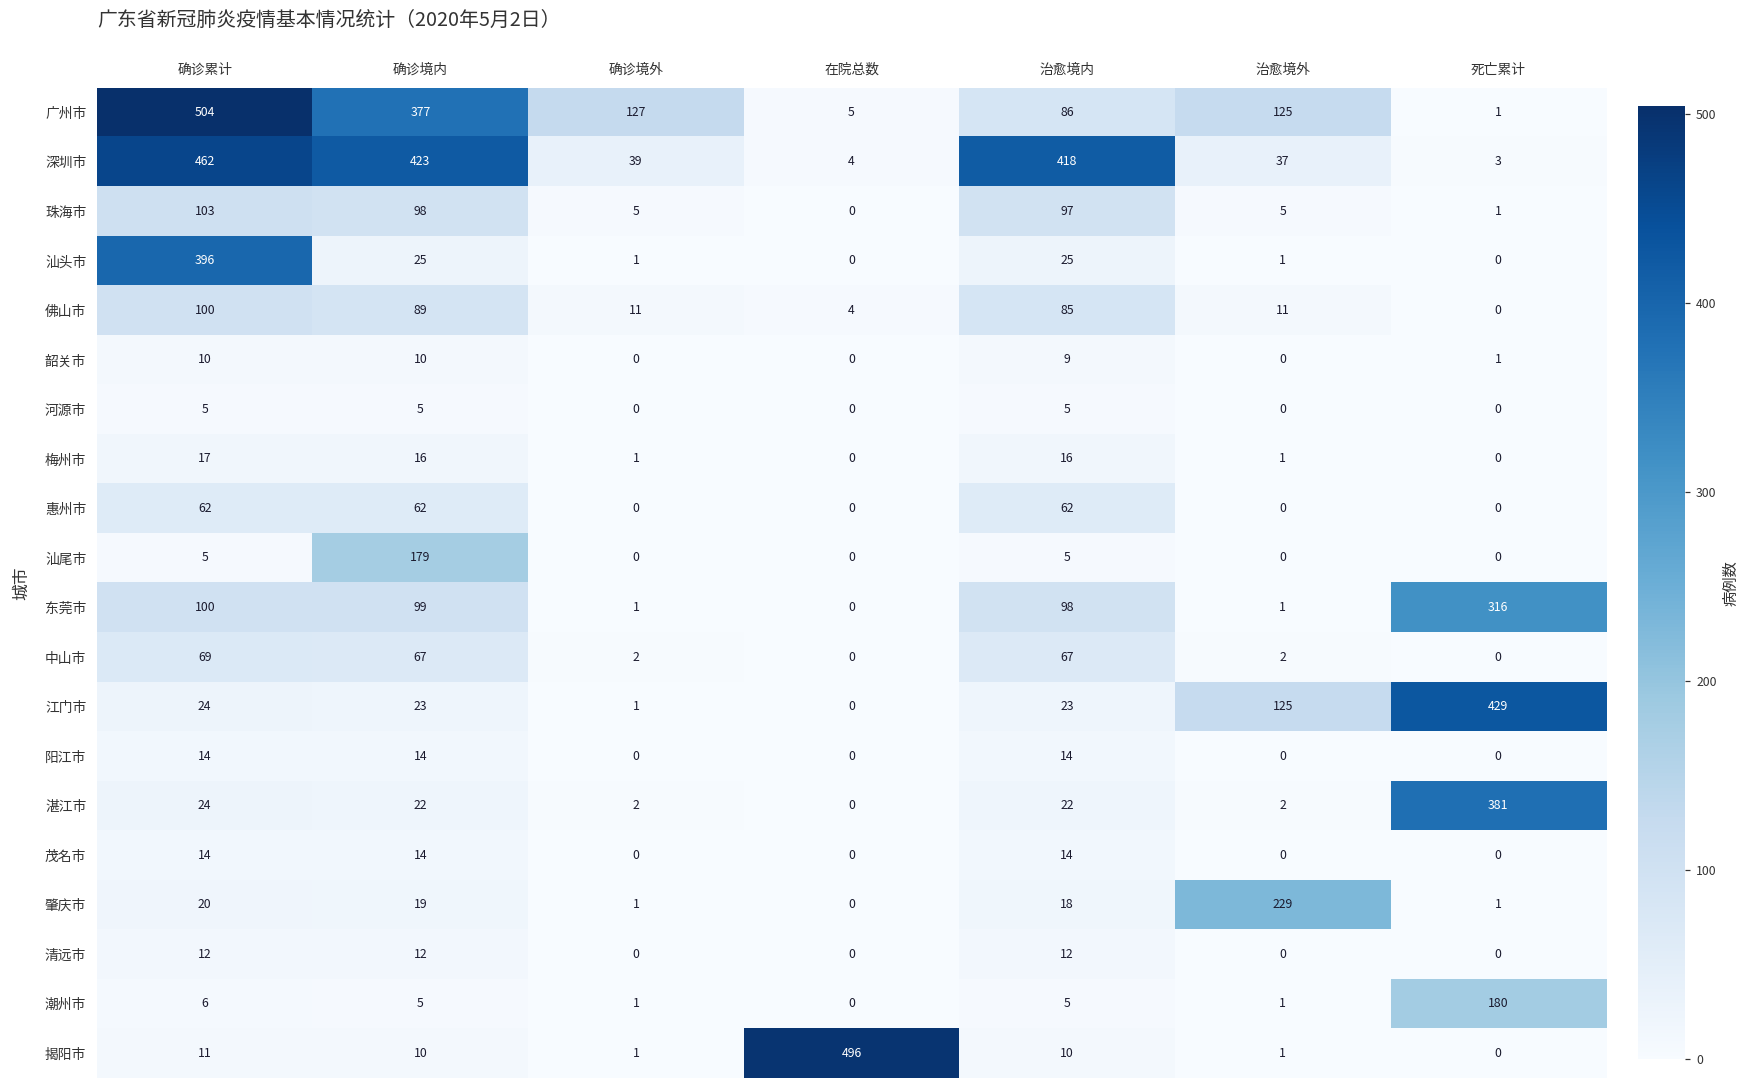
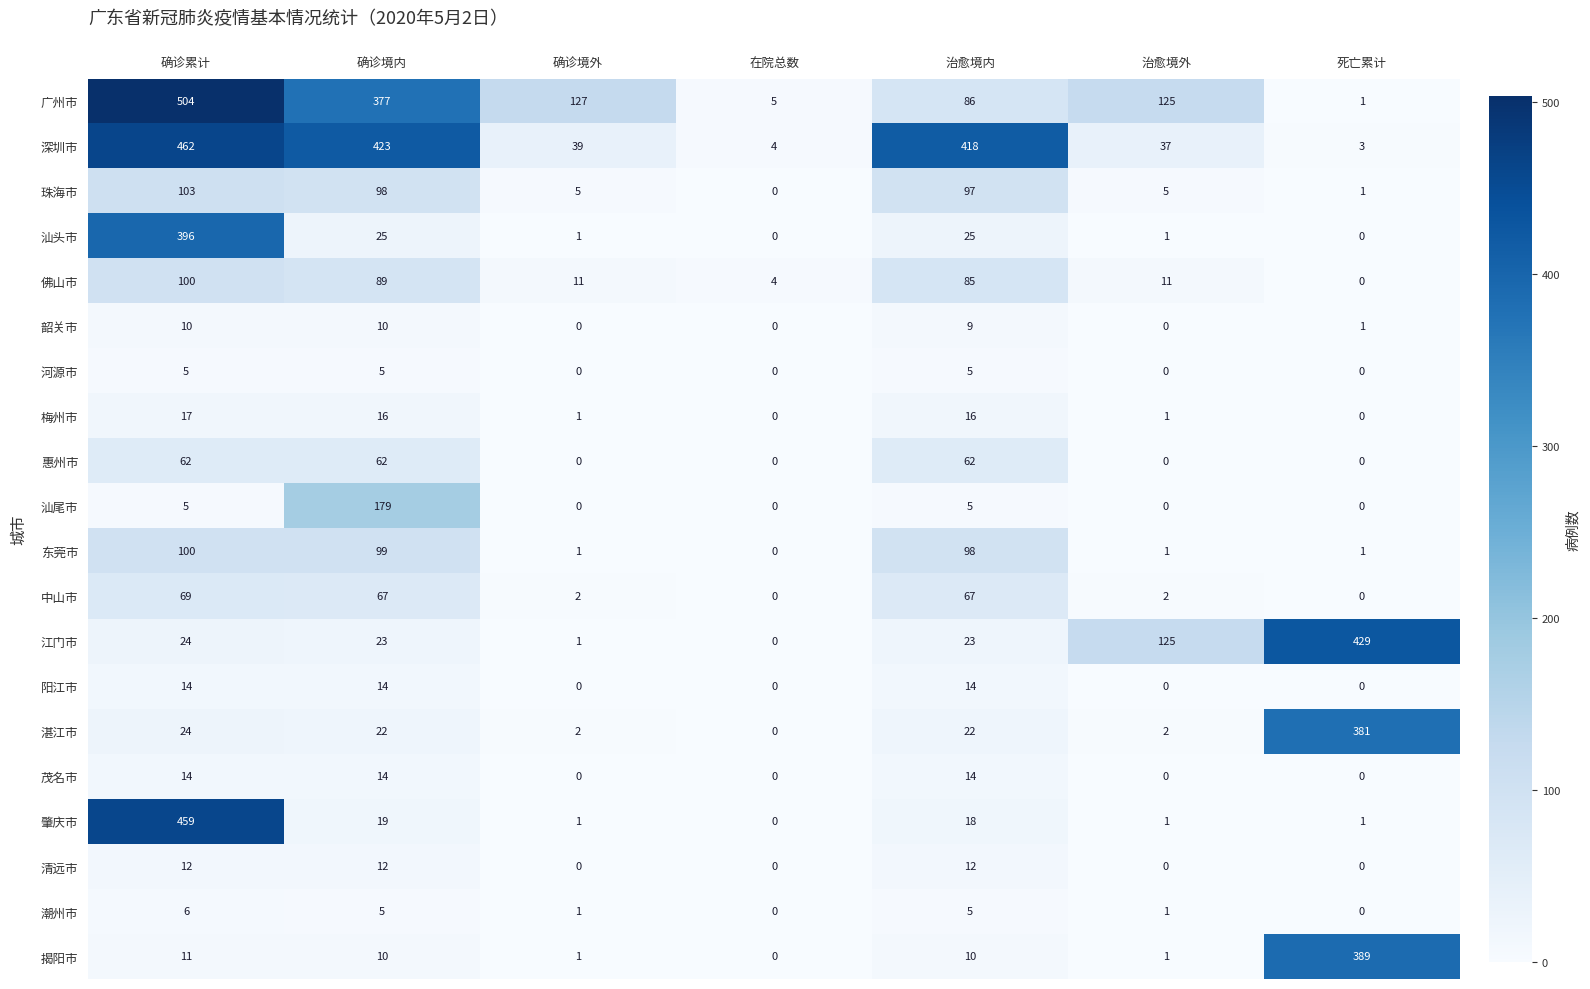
东莞市, 死亡累计: 316 -> 1
肇庆市, 确诊累计: 20 -> 459
肇庆市, 治愈境外: 229 -> 1
潮州市, 死亡累计: 180 -> 0
揭阳市, 在院总数: 496 -> 0
揭阳市, 死亡累计: 0 -> 389
